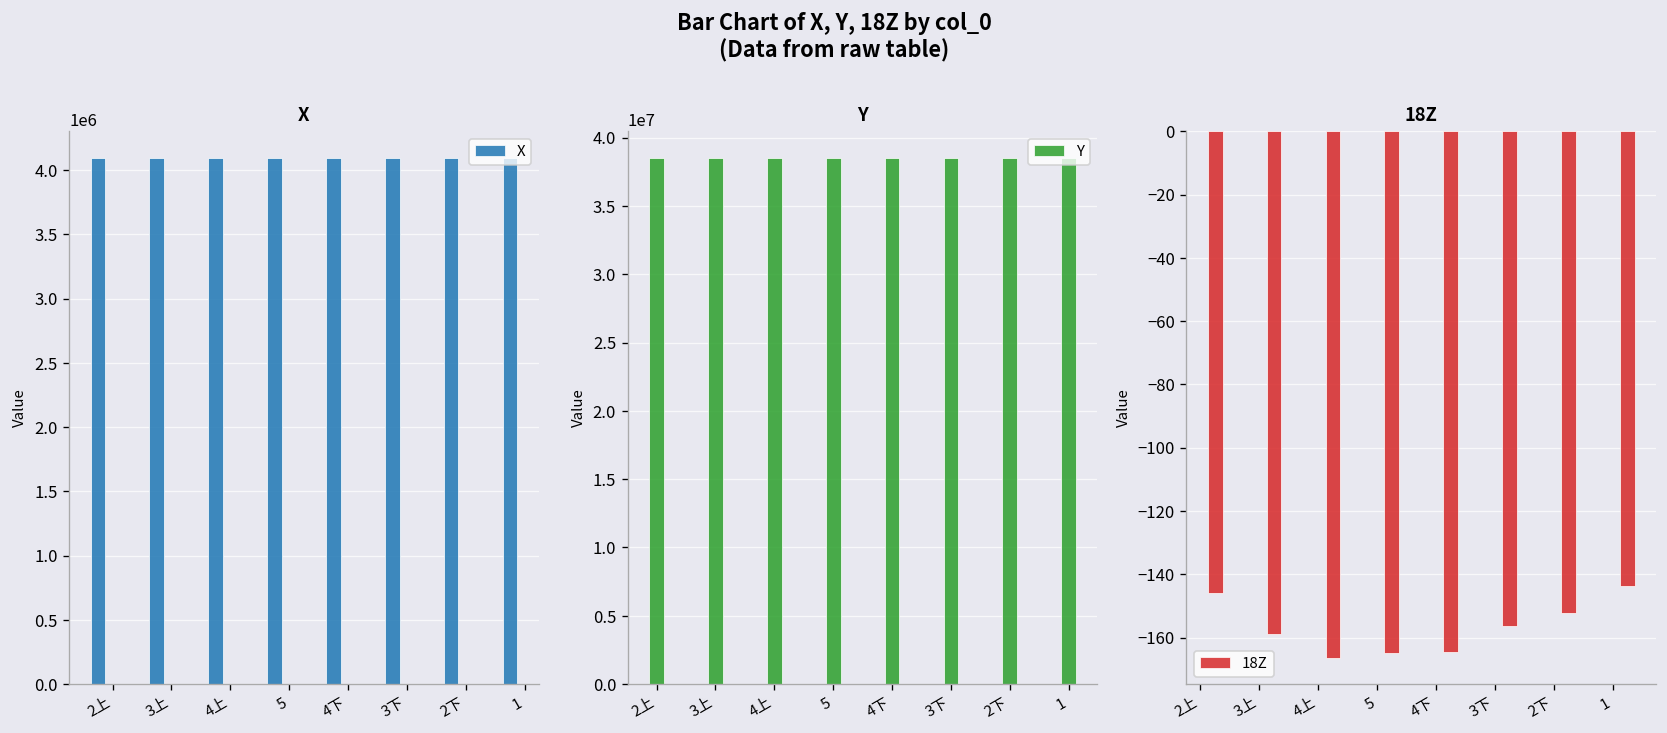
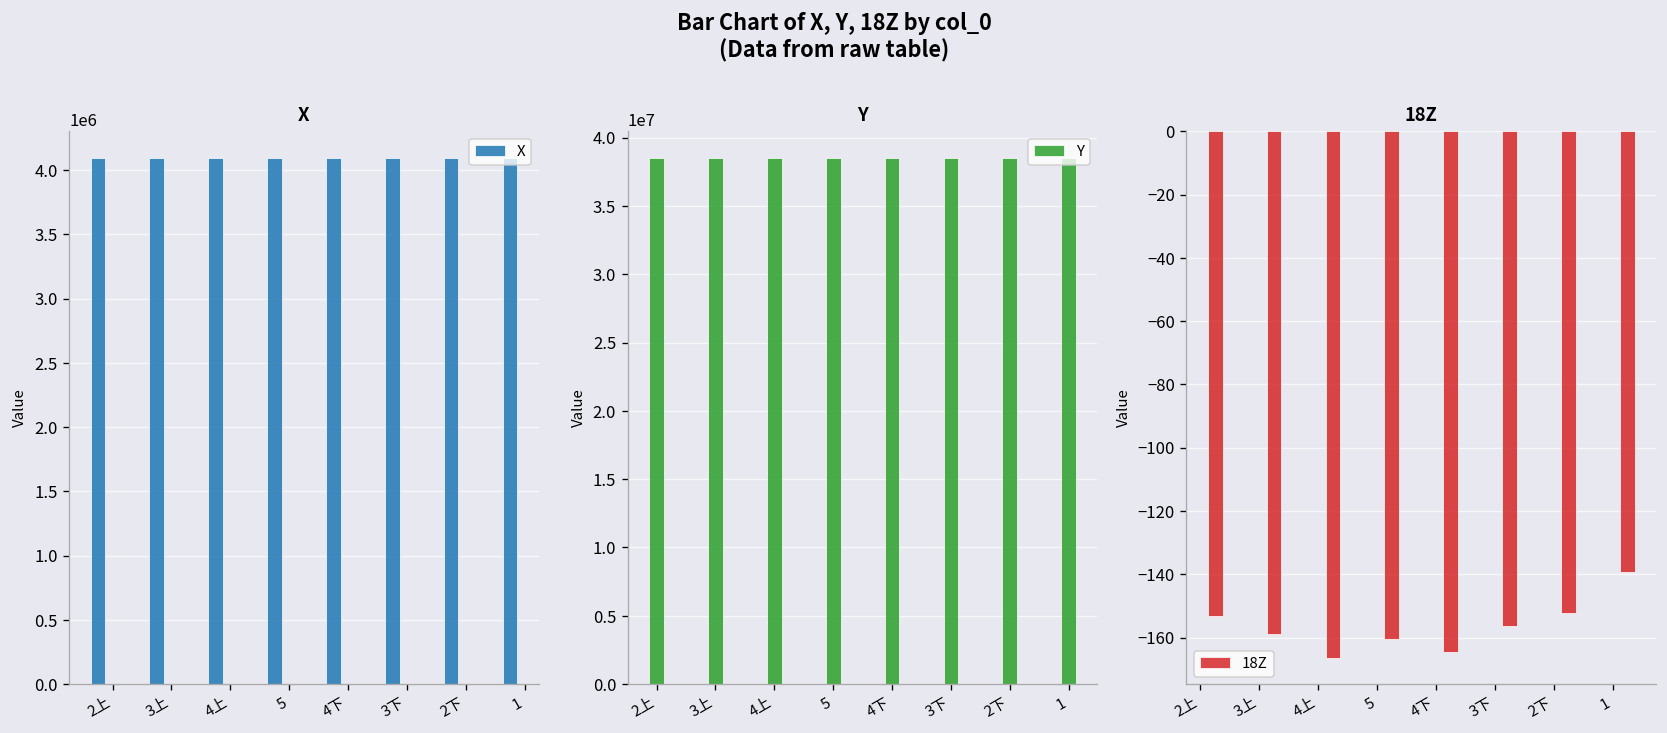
18Z, 2上: -146 -> -153
18Z, 5: -165 -> -160
18Z, 1: -144 -> -139
